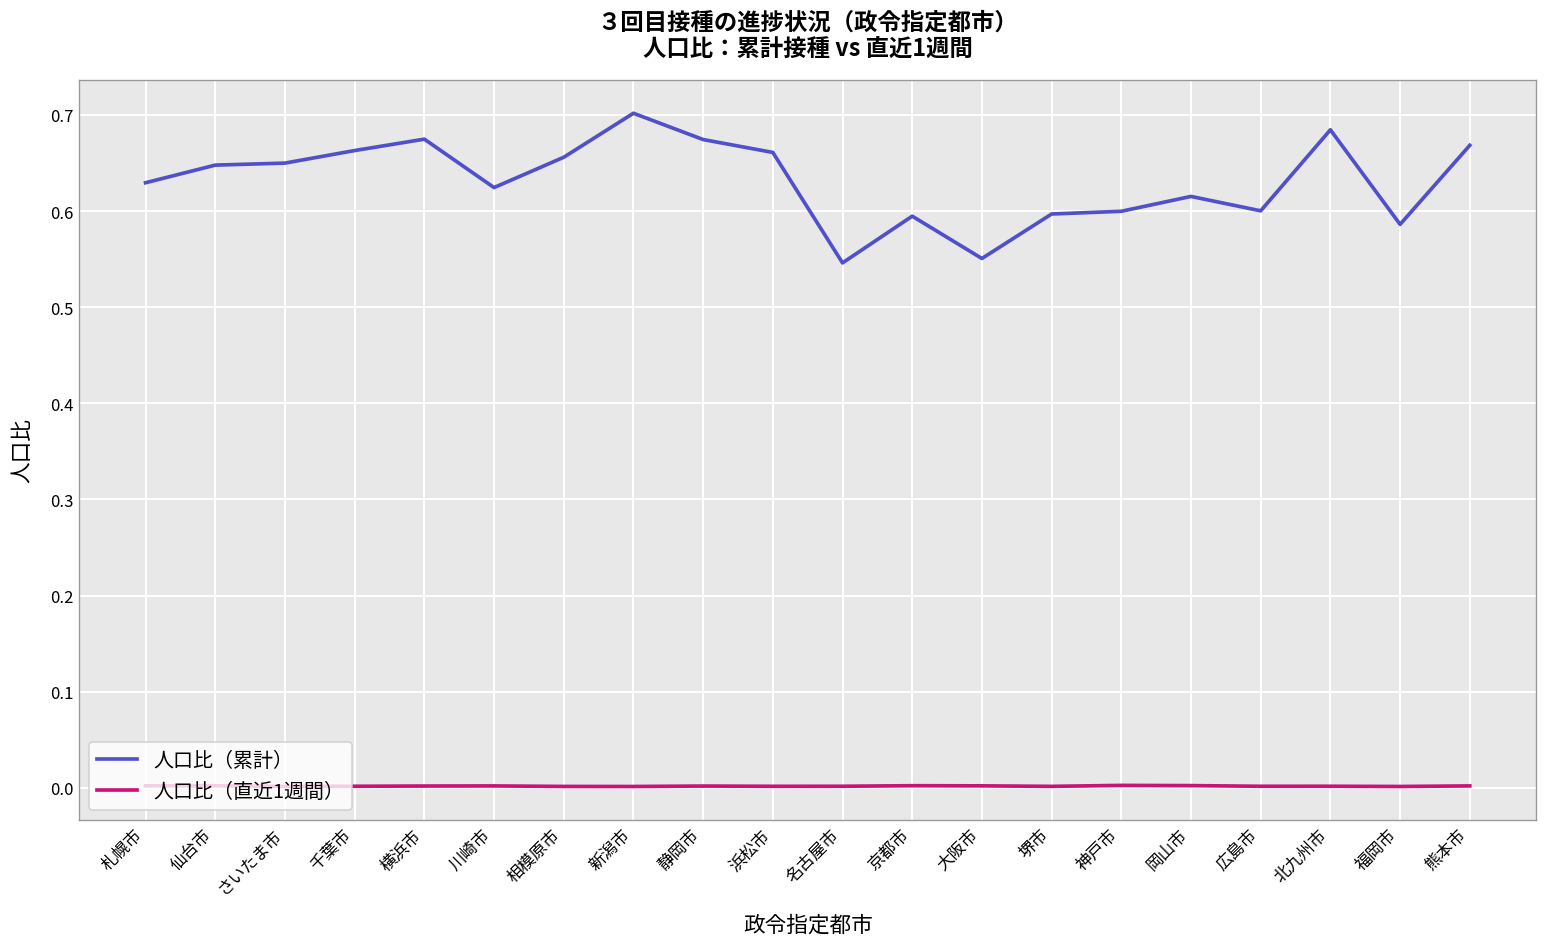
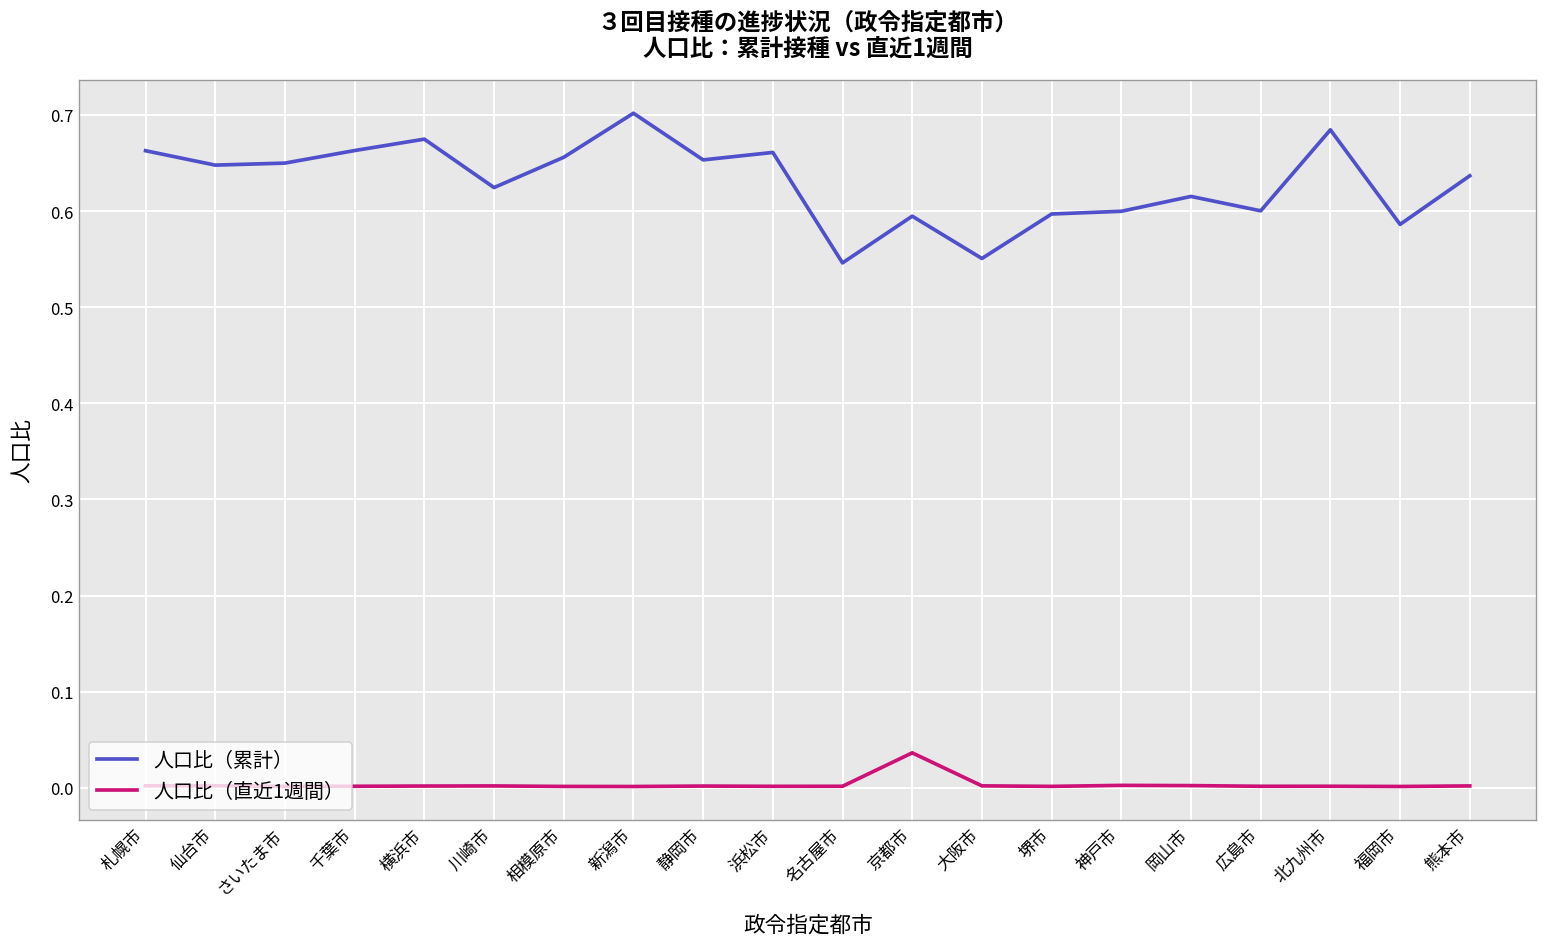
人口比（累計）, 札幌市: 0.63 -> 0.66
人口比（累計）, 静岡市: 0.67 -> 0.65
人口比（直近1週間）, 京都市: 0.00 -> 0.04
人口比（累計）, 熊本市: 0.67 -> 0.64
